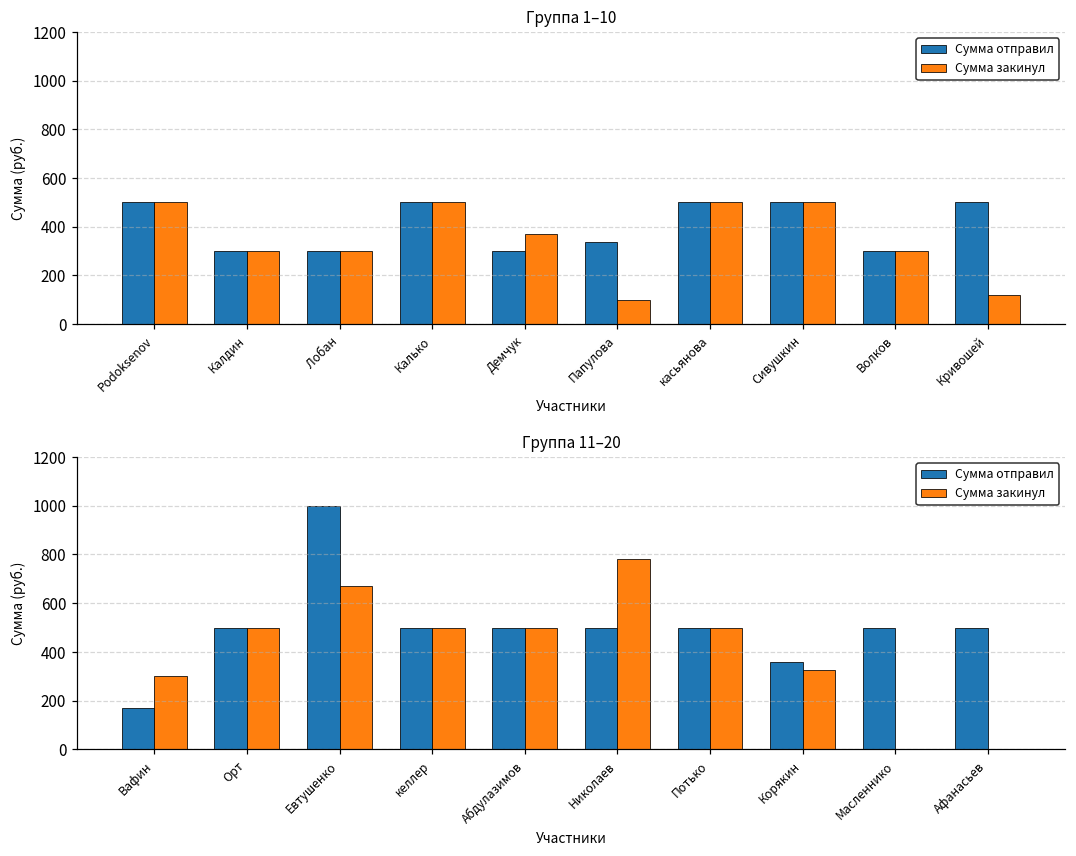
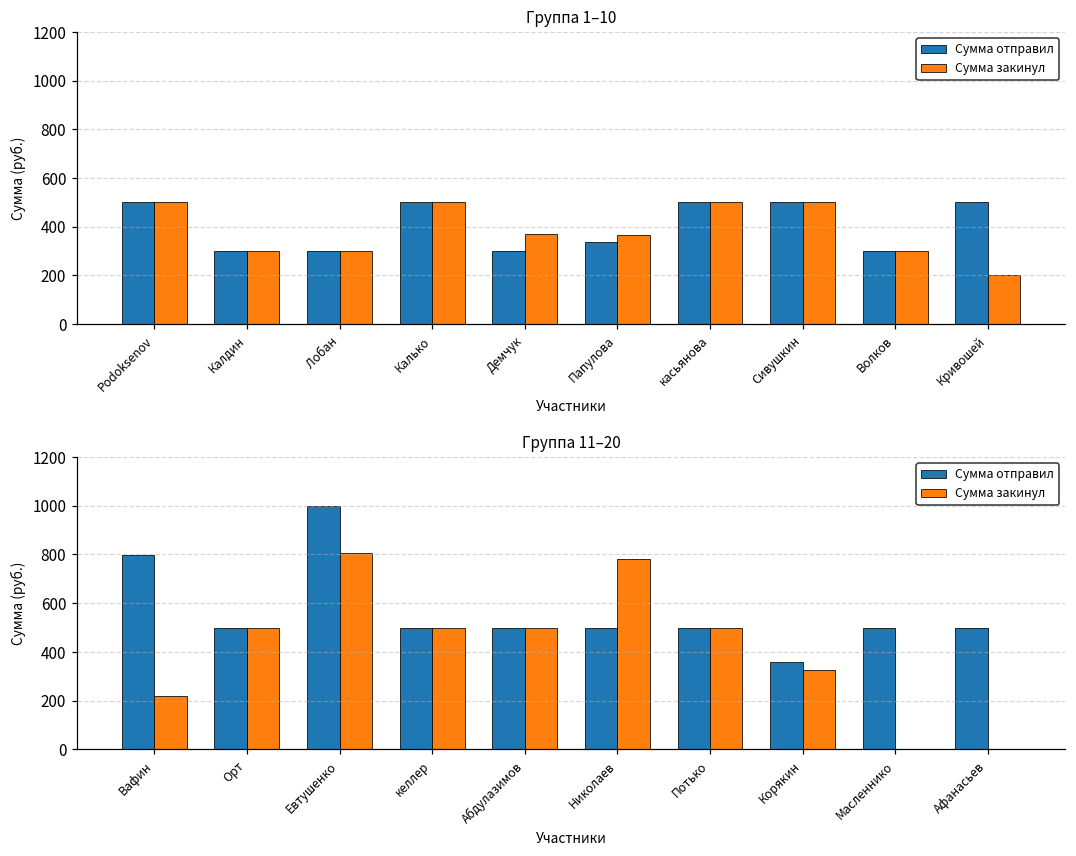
Группа 1–10, Сумма закинул, Папулова: 100 -> 370
Группа 1–10, Сумма закинул, Кривошей: 120 -> 200
Группа 11–20, Сумма отправил, Вафин: 170 -> 800
Группа 11–20, Сумма закинул, Вафин: 300 -> 220
Группа 11–20, Сумма закинул, Евтушенко: 670 -> 810
